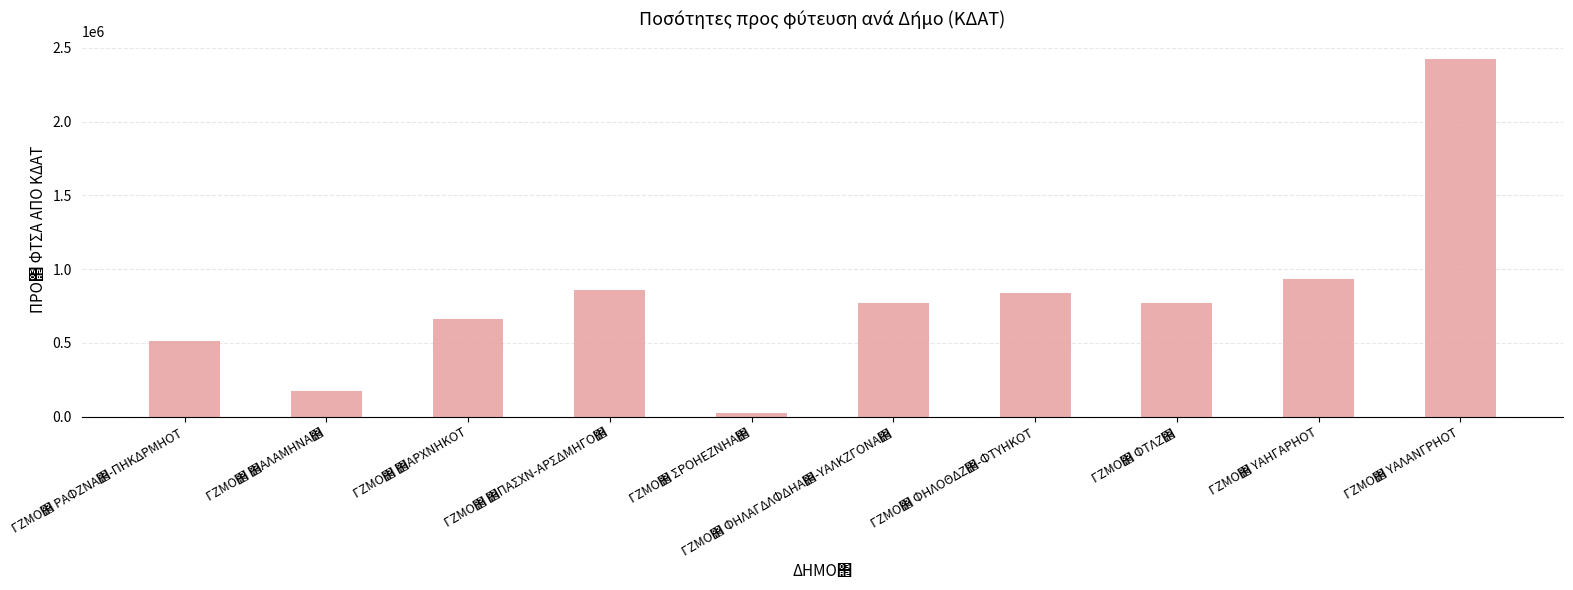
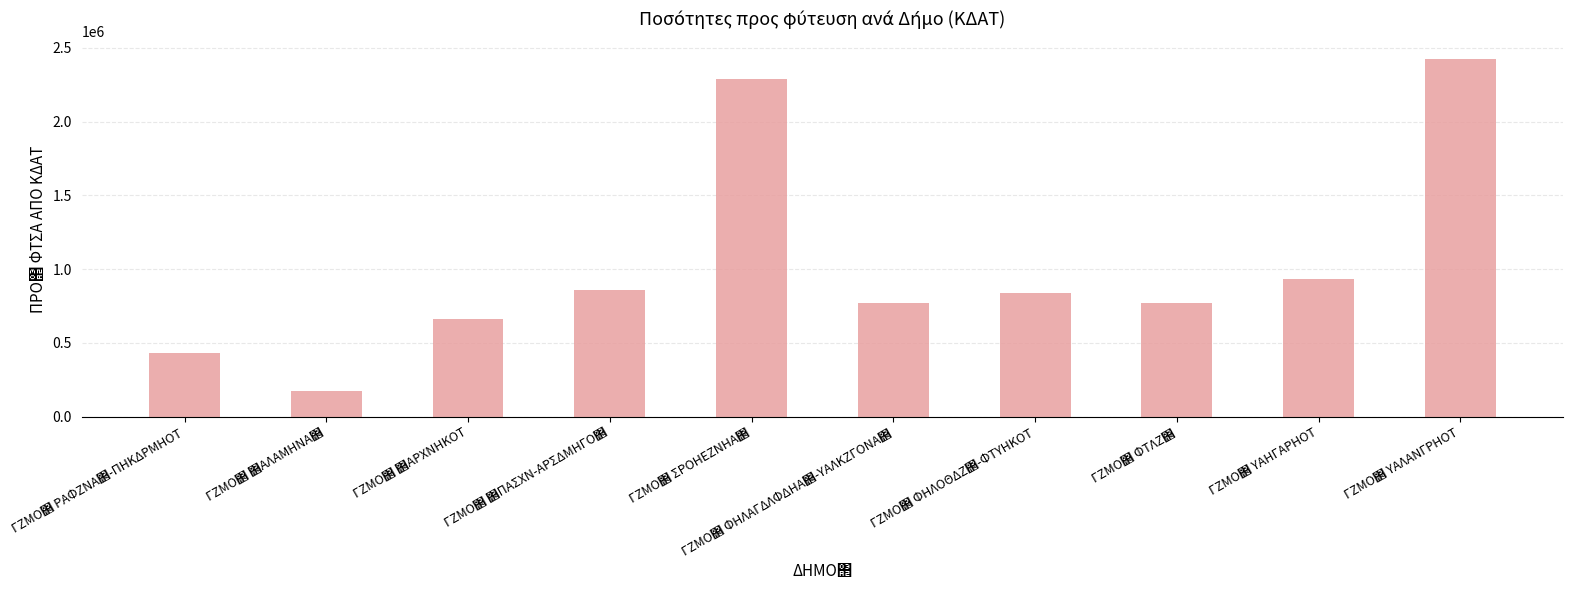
ΓΖΜΟ΢ ΡΑΦΖΝΑ΢-ΠΗΚΔΡΜΗΟΤ: 510000 -> 430000
ΓΖΜΟ΢ ΣΡΟΗΕΖΝΗΑ΢: 20000 -> 2290000
